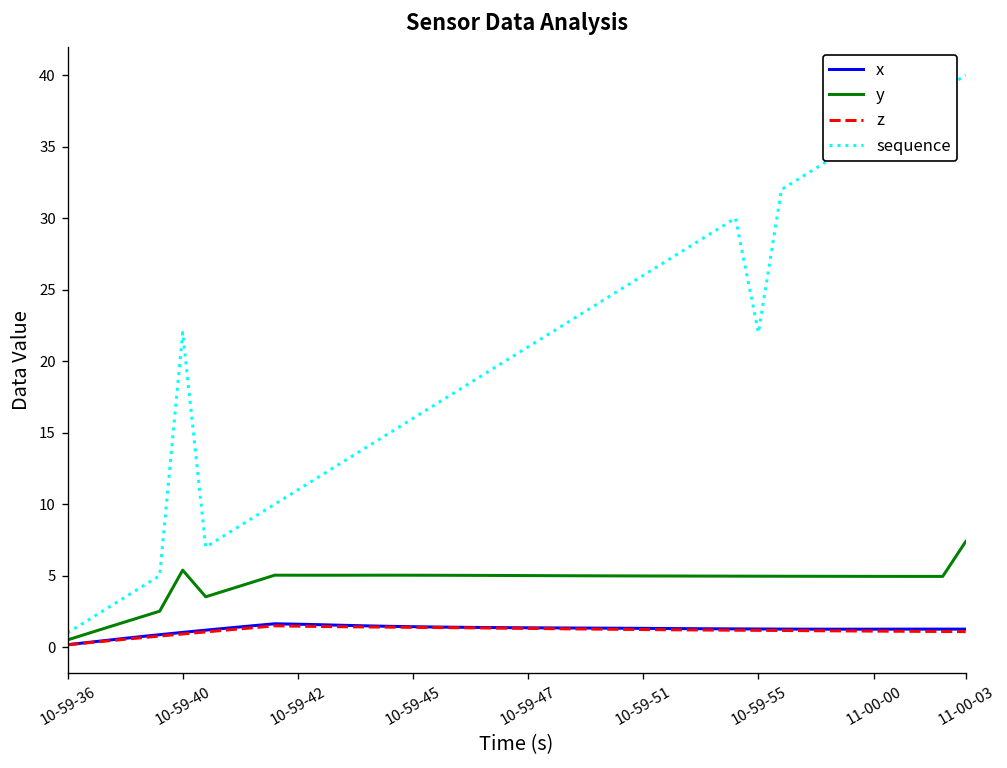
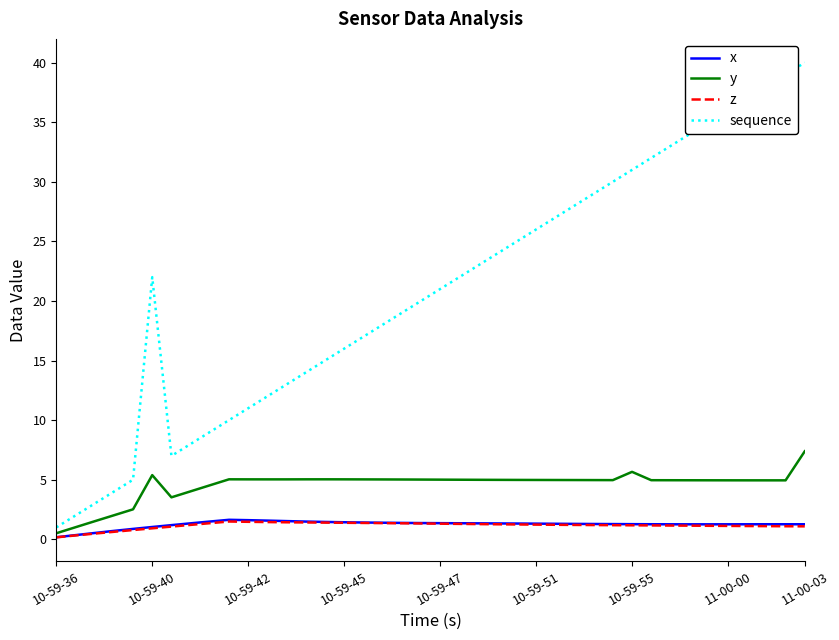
y, 10-59-55: 5.0 -> 5.7
sequence, 10-59-55: 22 -> 31
